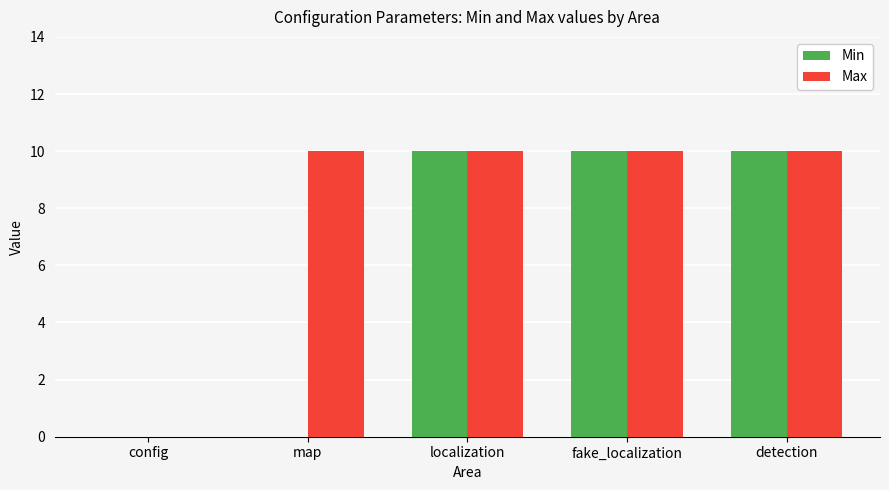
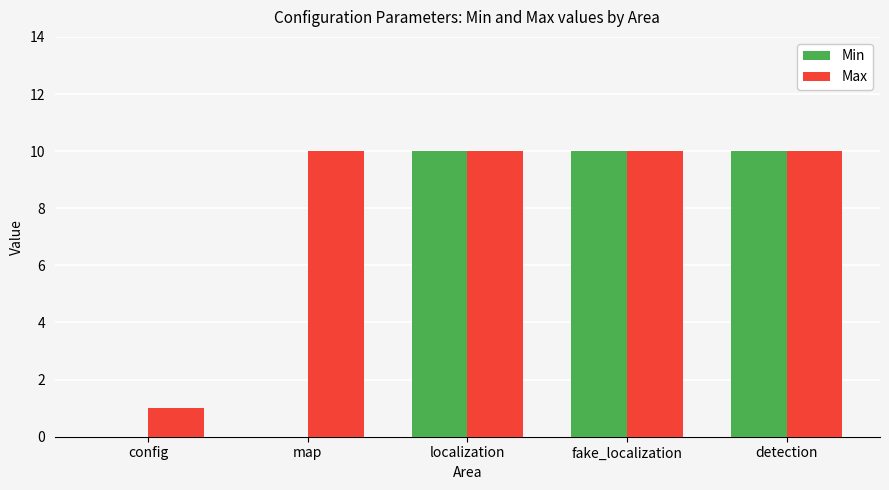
Max, config: 0 -> 1
